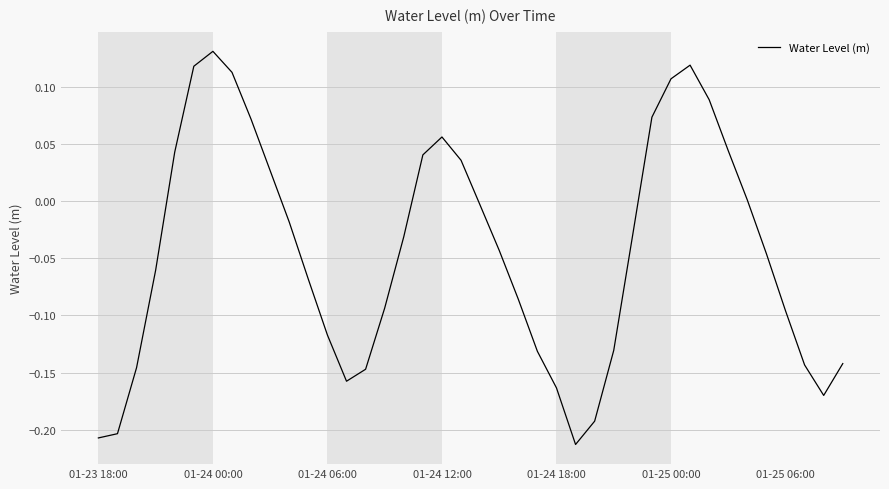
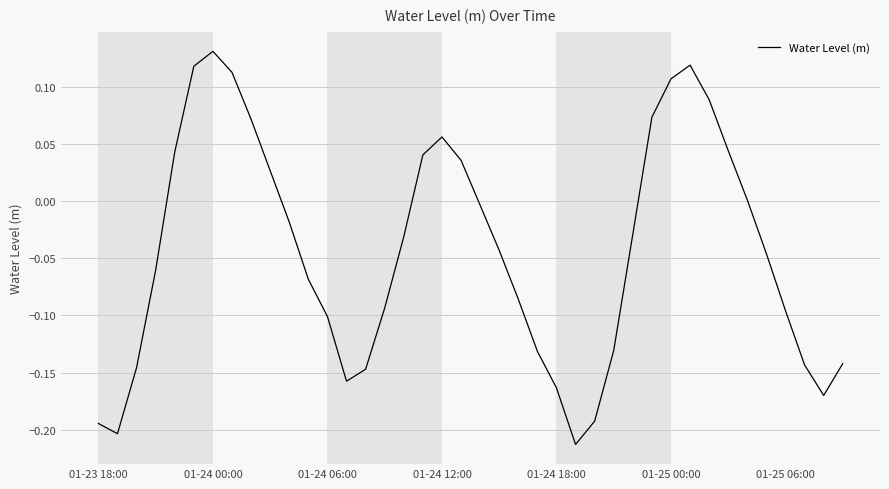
01-23 18:00: -0.207 -> -0.194
01-24 06:00: -0.117 -> -0.101
